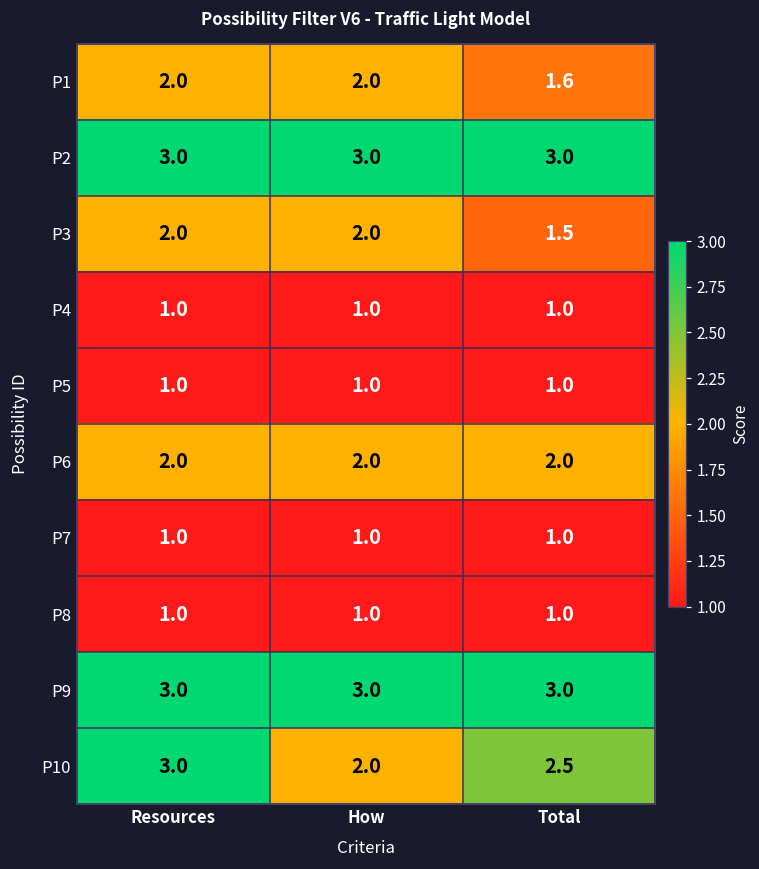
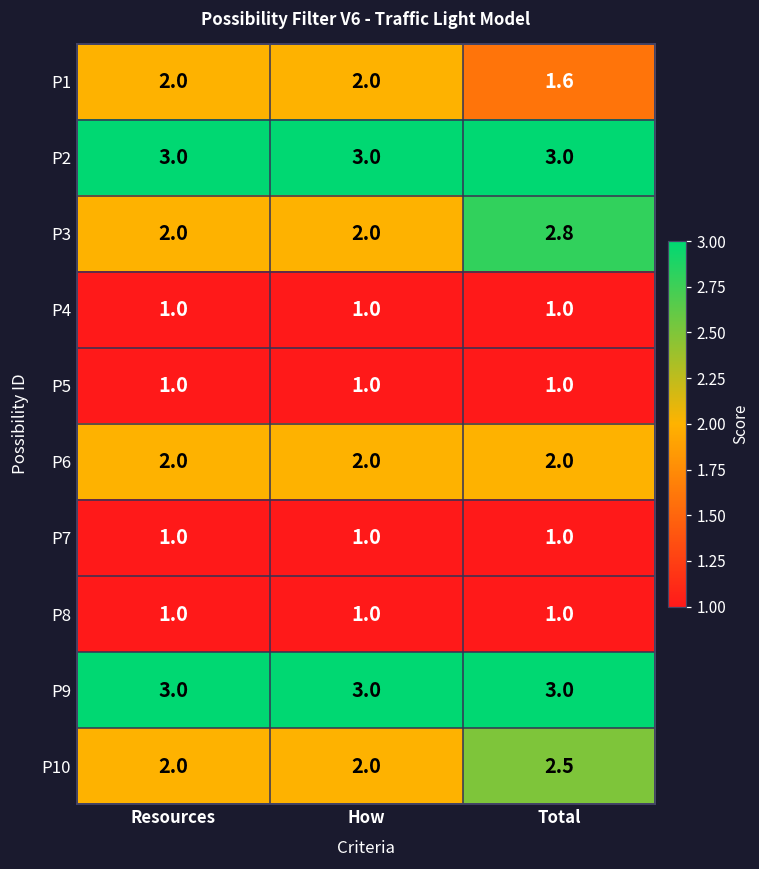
P3, Total: 1.5 -> 2.8
P10, Resources: 3.0 -> 2.0
